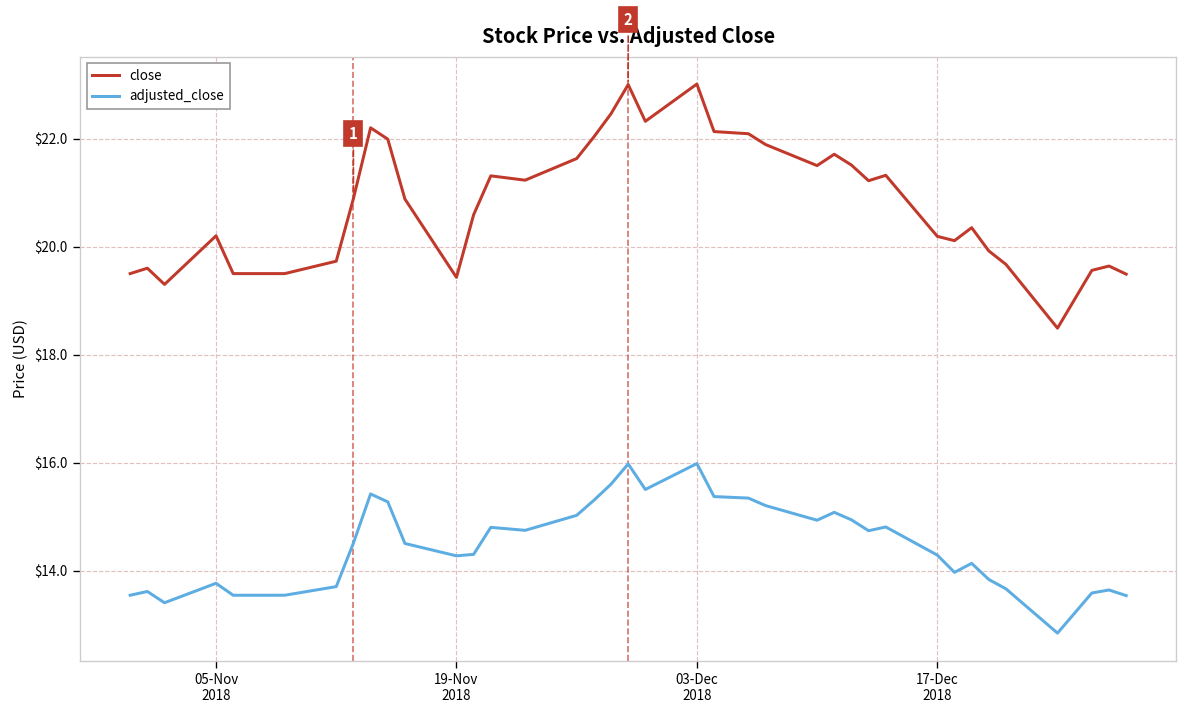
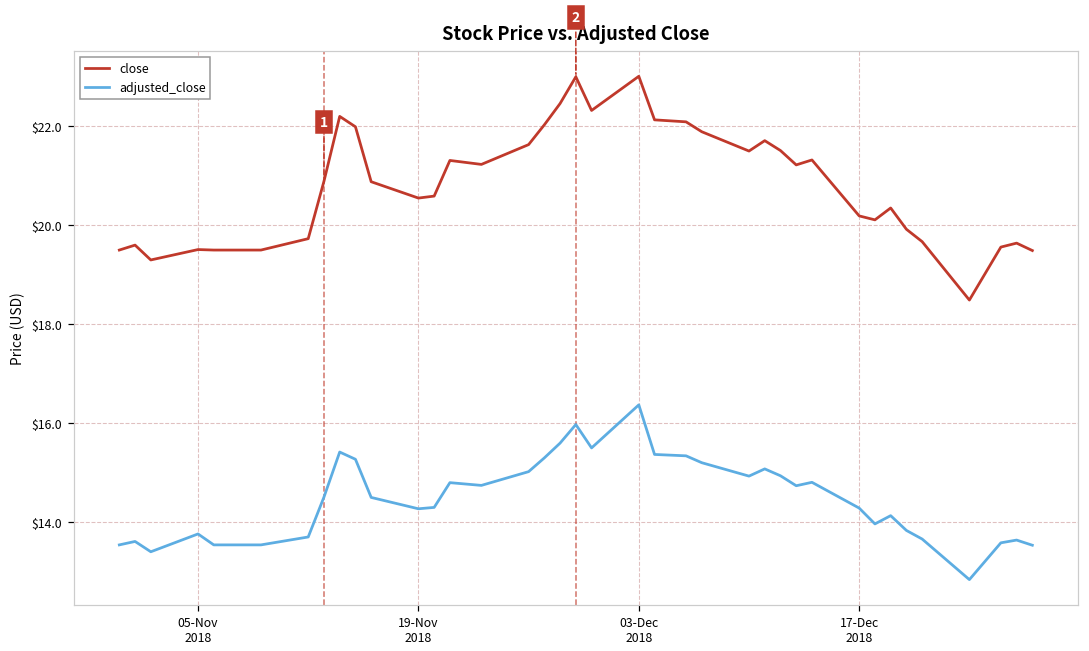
close, 05-Nov 2018: $20.2 -> $19.5
close, 19-Nov 2018: $19.4 -> $20.6
adjusted_close, 03-Dec 2018: $16.0 -> $16.4
